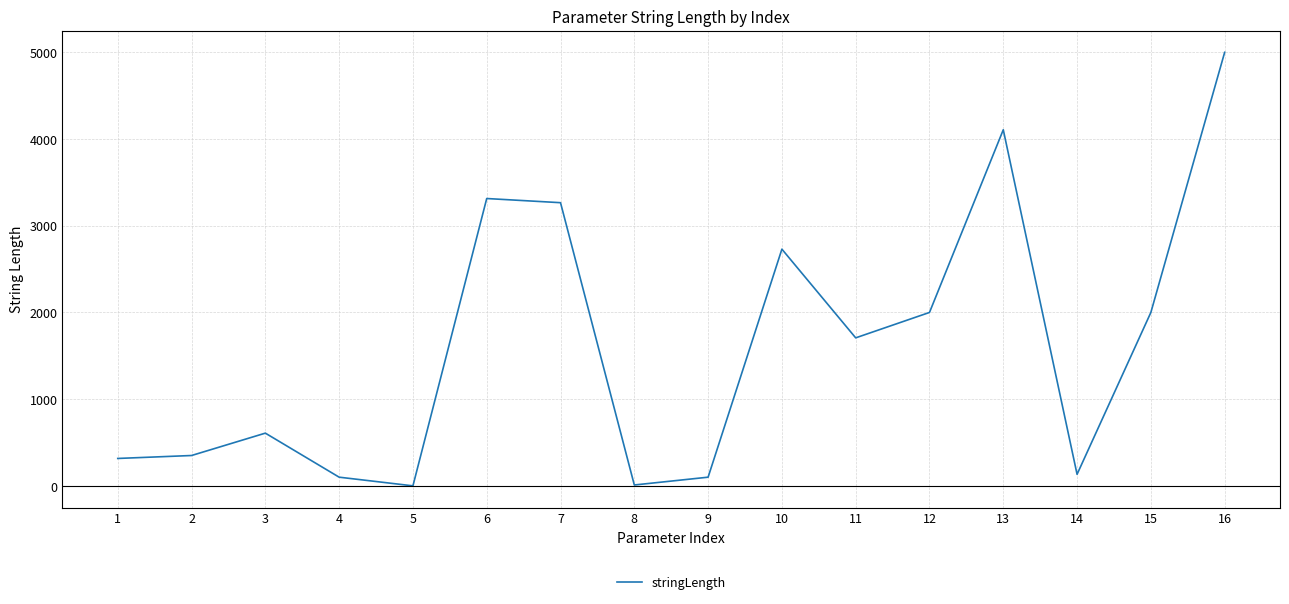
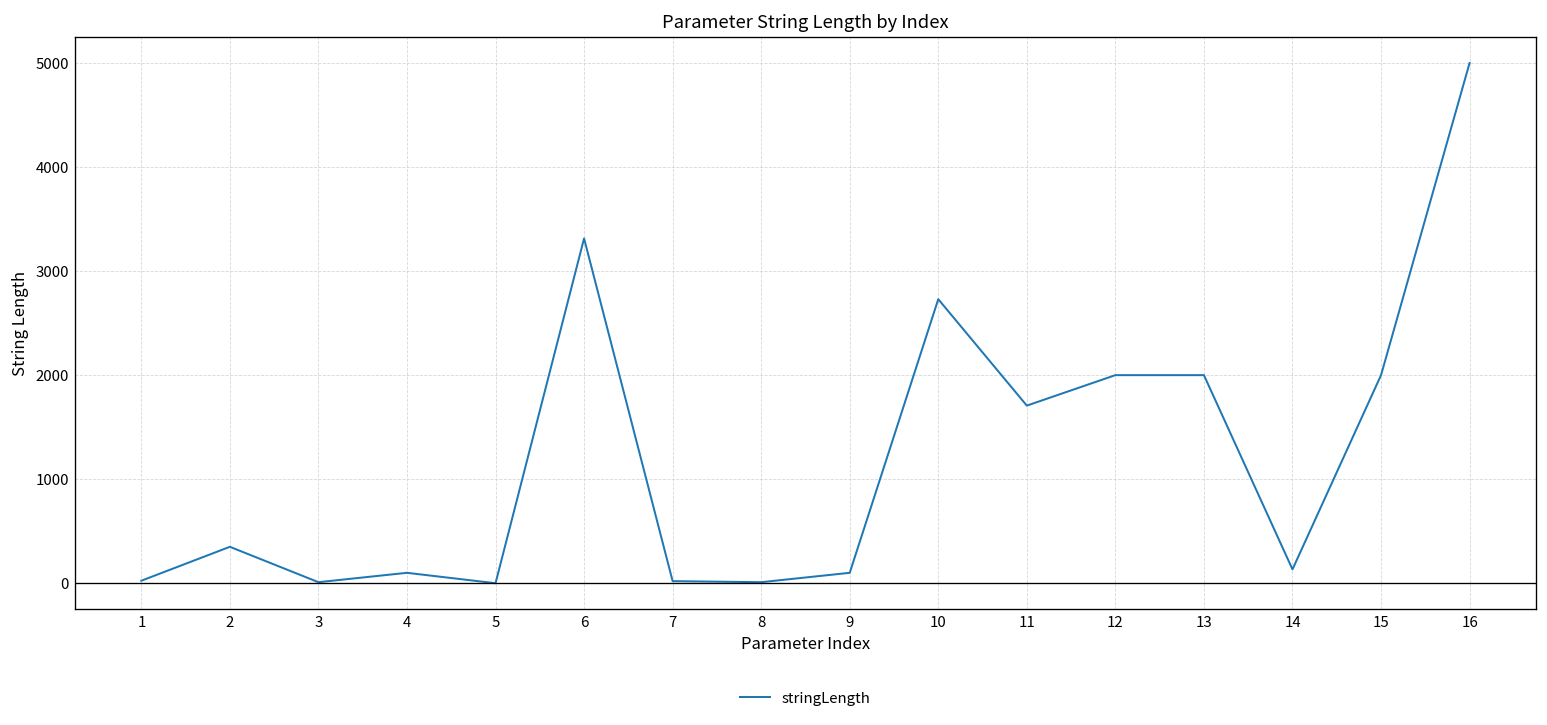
1: 300 -> 0
3: 600 -> 0
7: 3300 -> 0
13: 4100 -> 2000
